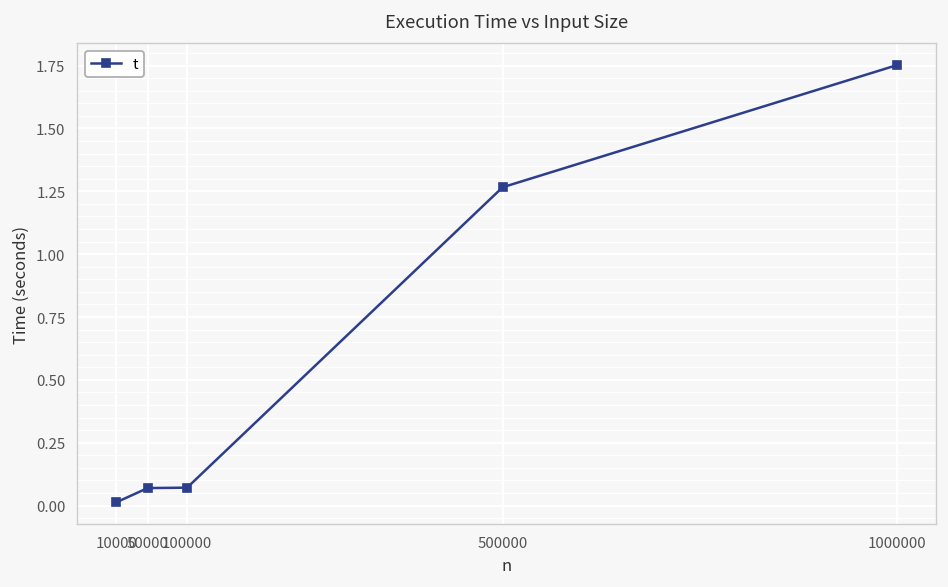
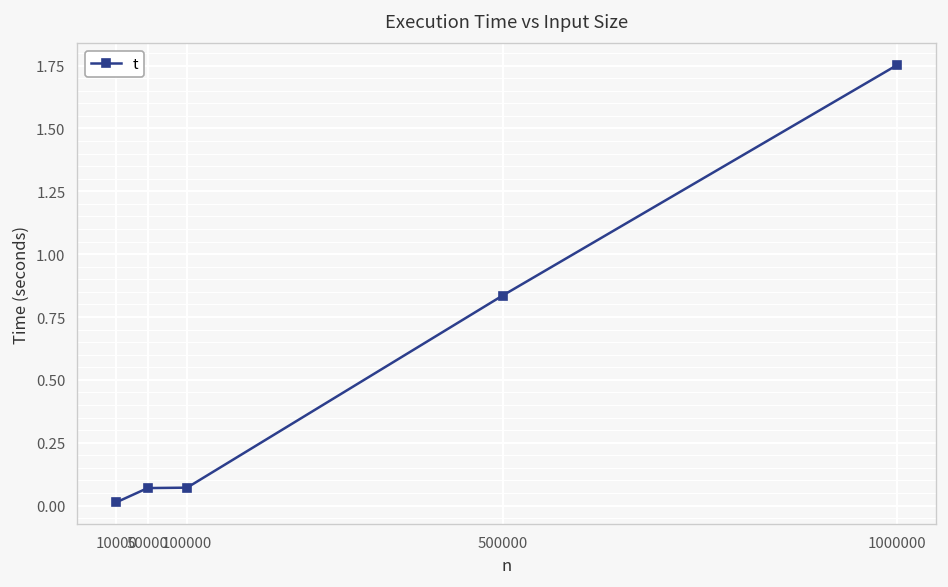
500000: 1.27 -> 0.84
